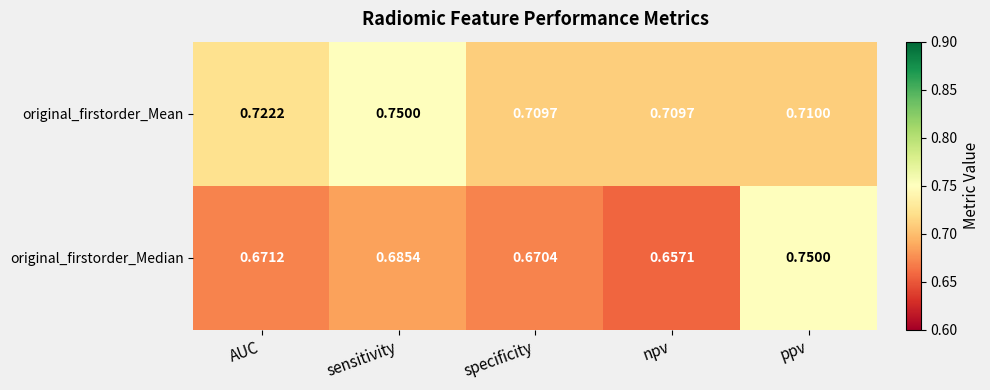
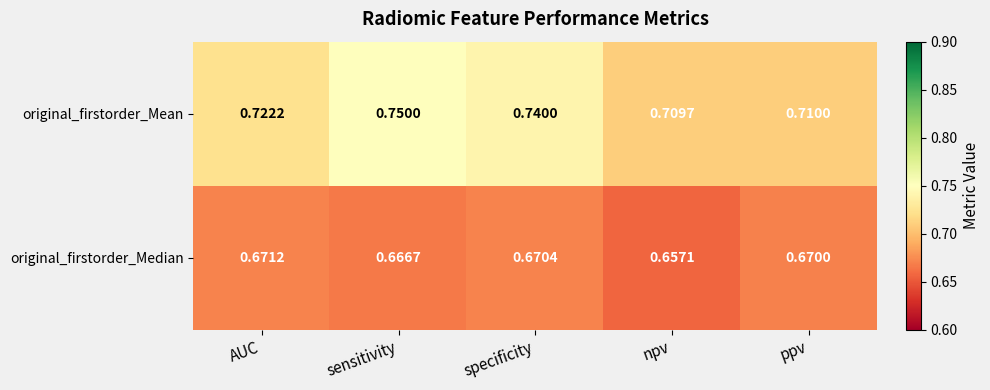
original_firstorder_Mean, specificity: 0.7097 -> 0.7400
original_firstorder_Median, sensitivity: 0.6854 -> 0.6667
original_firstorder_Median, ppv: 0.7500 -> 0.6700
